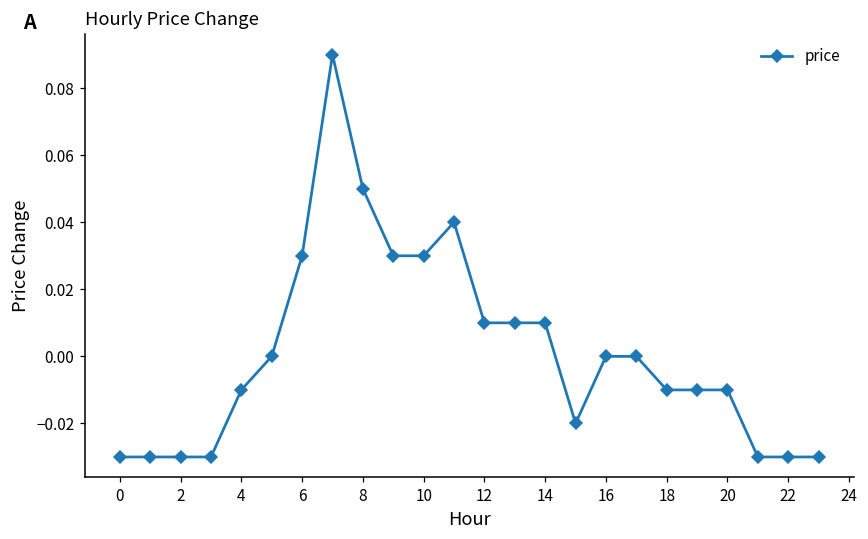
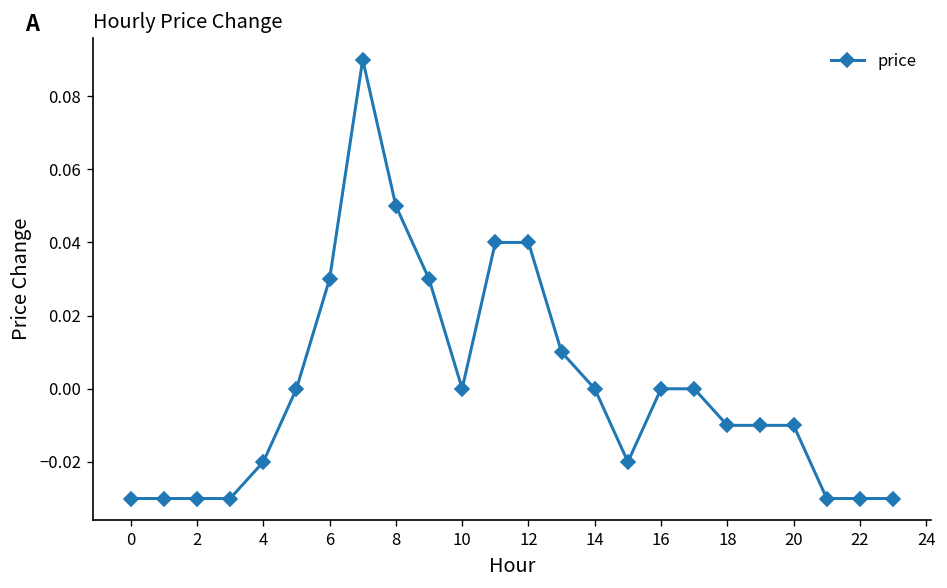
4: -0.01 -> -0.02
10: 0.03 -> 0.00
12: 0.01 -> 0.04
14: 0.01 -> 0.00
